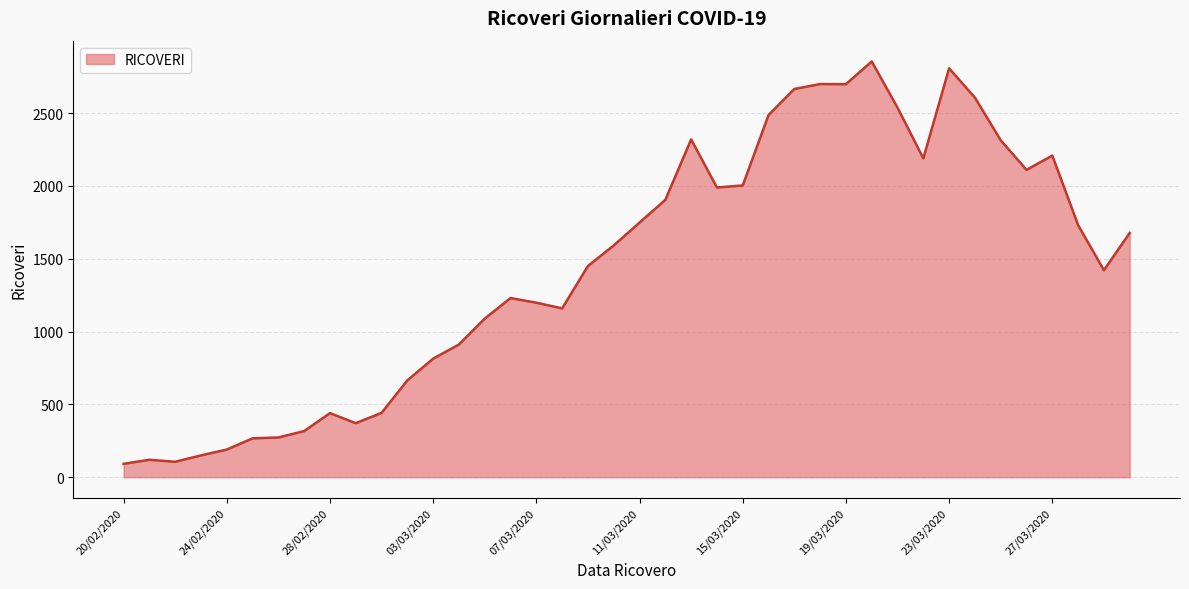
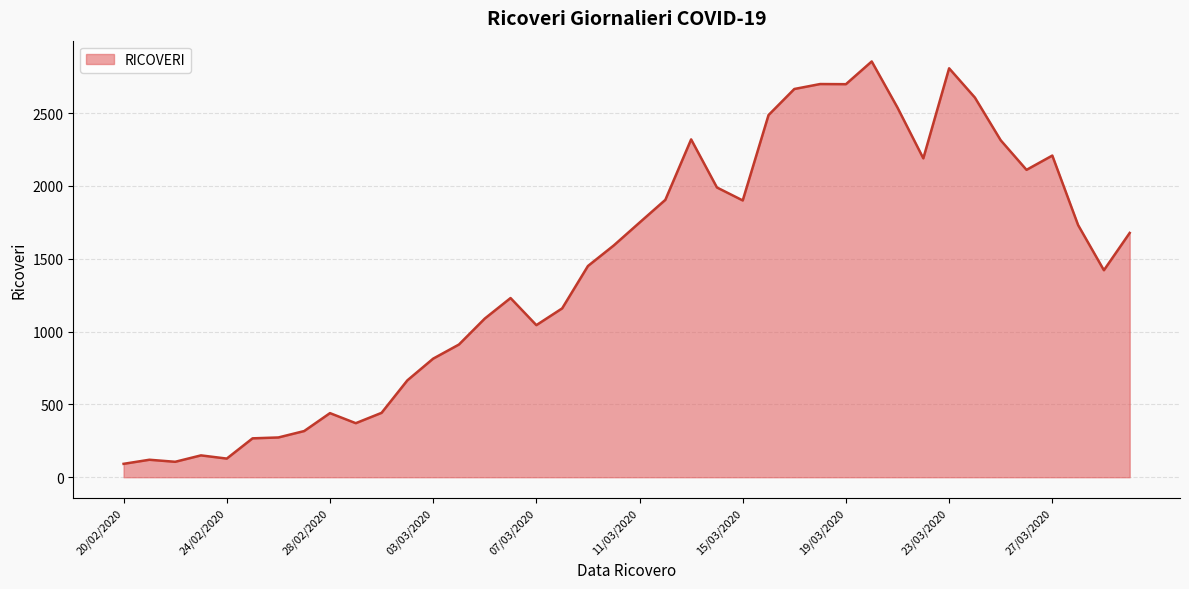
24/02/2020: 190 -> 130
07/03/2020: 1200 -> 1040
15/03/2020: 2000 -> 1900
